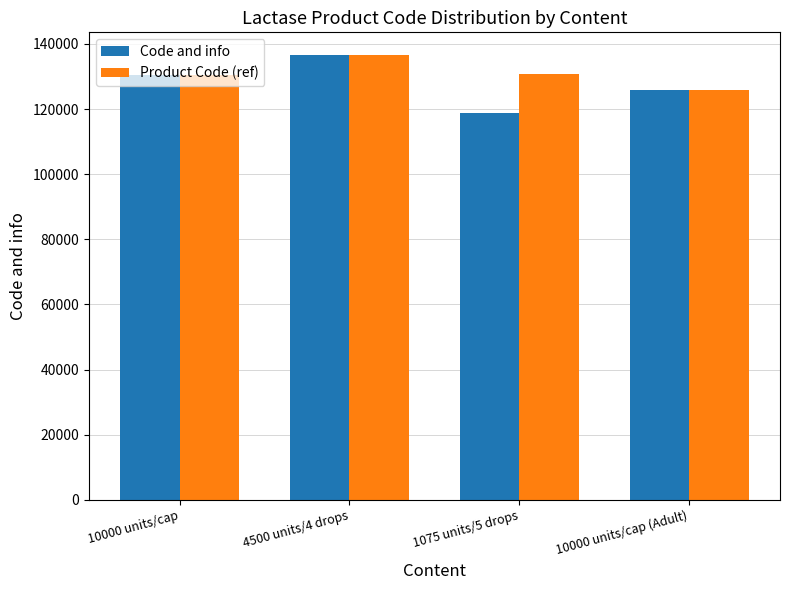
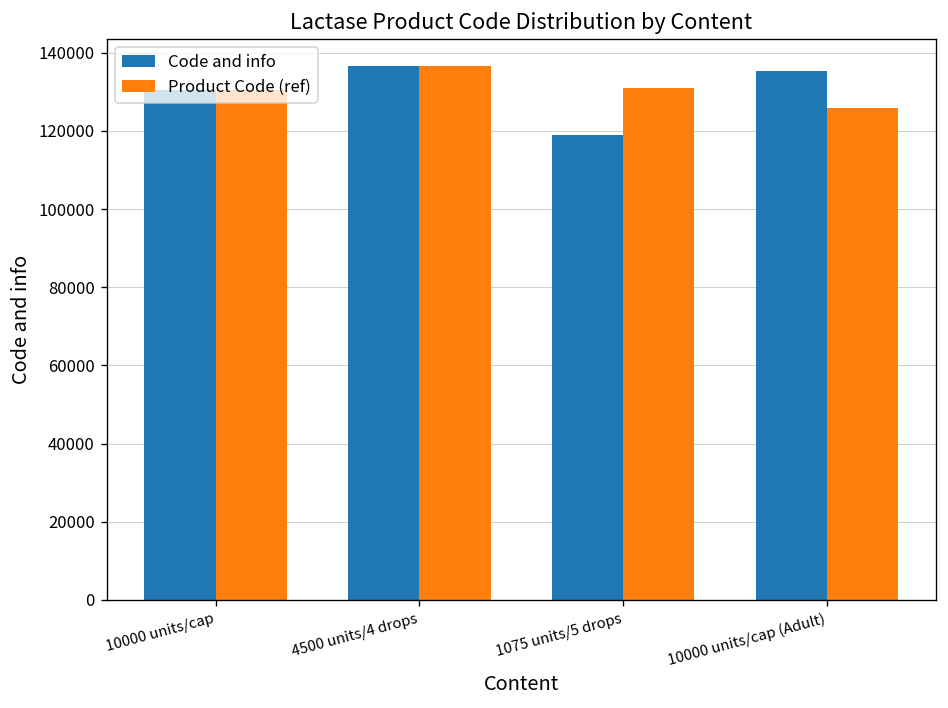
Code and info, 10000 units/cap (Adult): 126000 -> 135000
